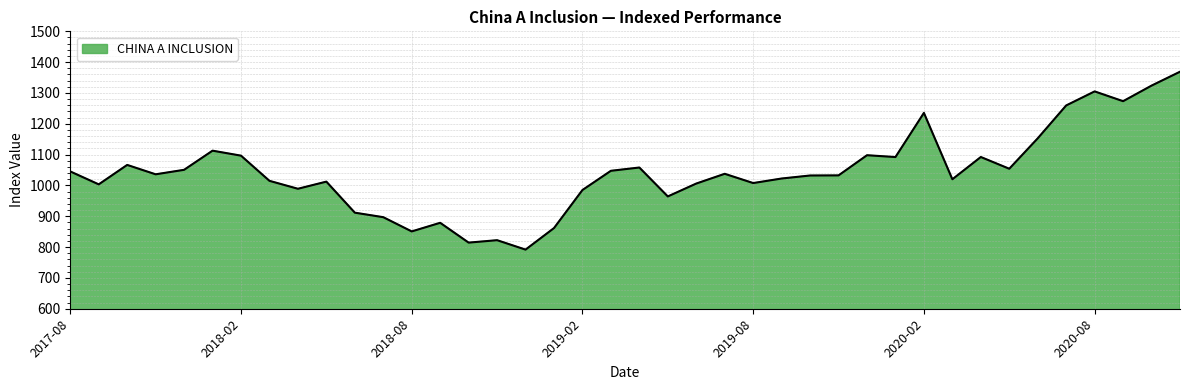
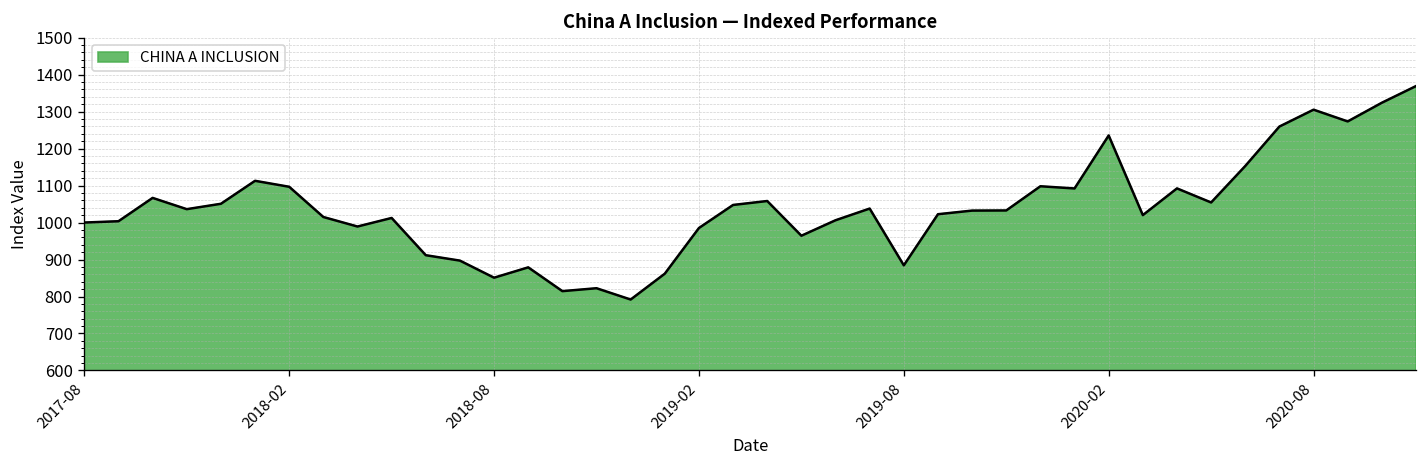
2017-08: 1050 -> 1000
2019-08: 1010 -> 880
